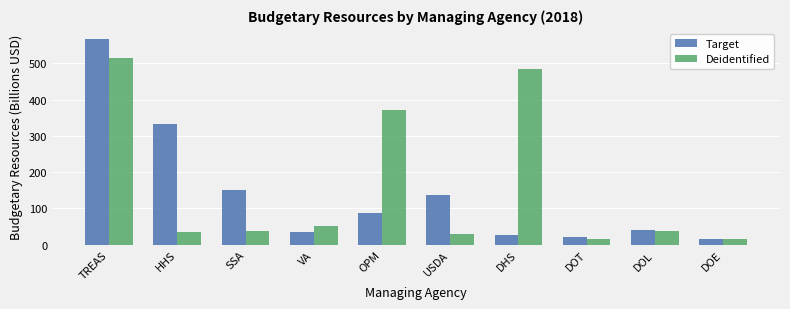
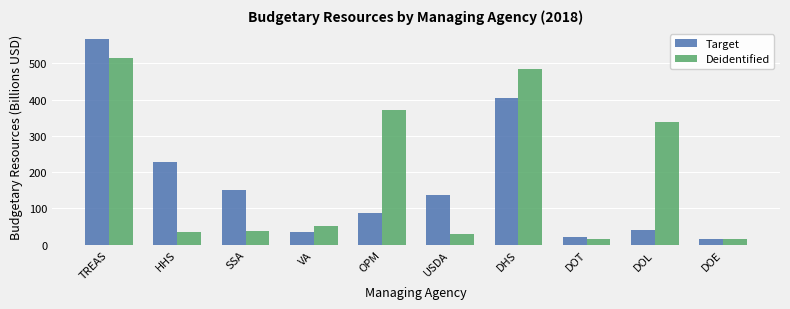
Target, HHS: 330 -> 230
Target, DHS: 30 -> 400
Deidentified, DOL: 40 -> 340
